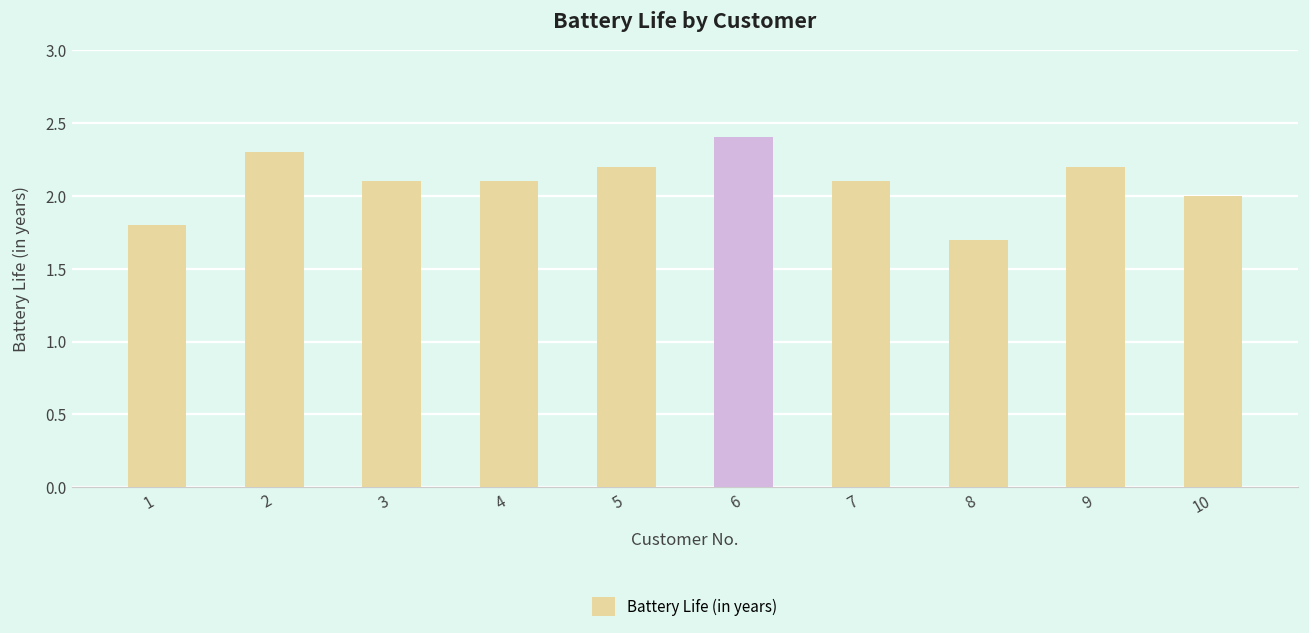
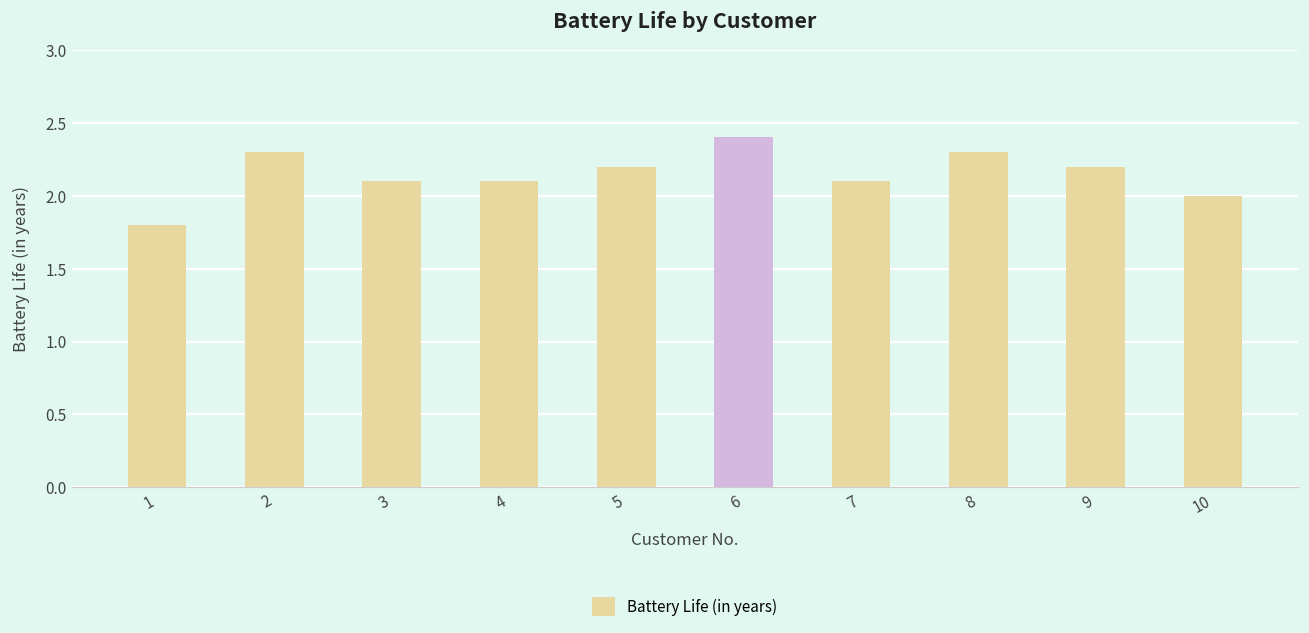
8: 1.7 -> 2.3
